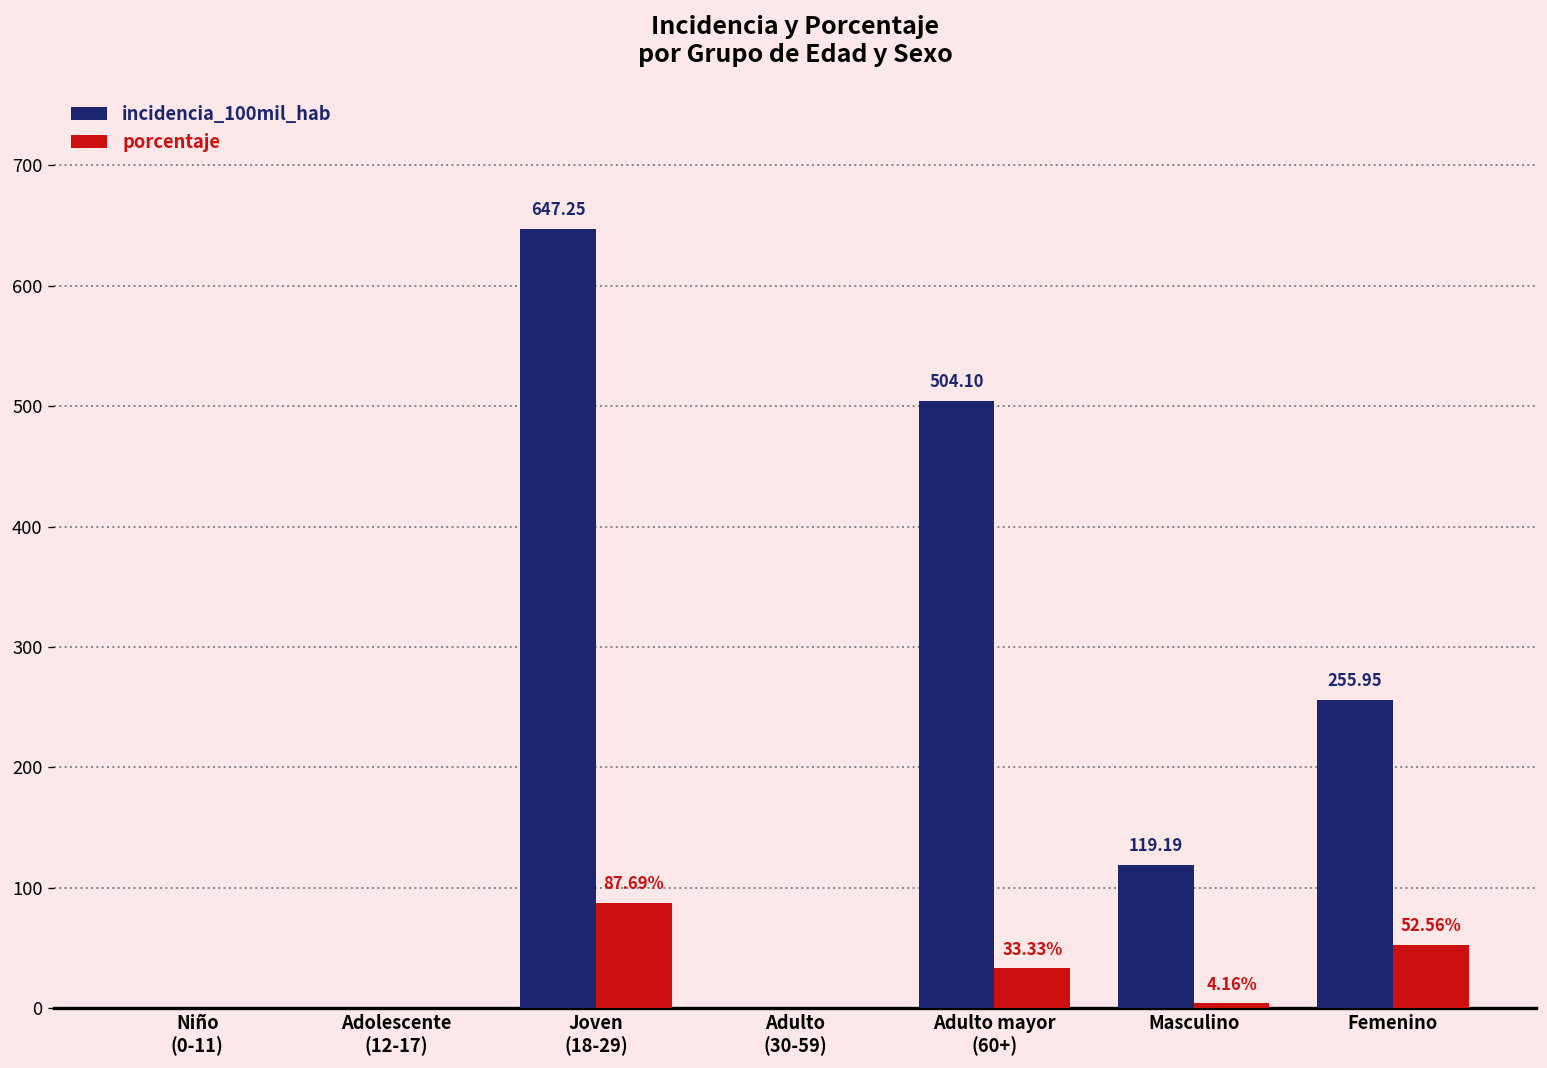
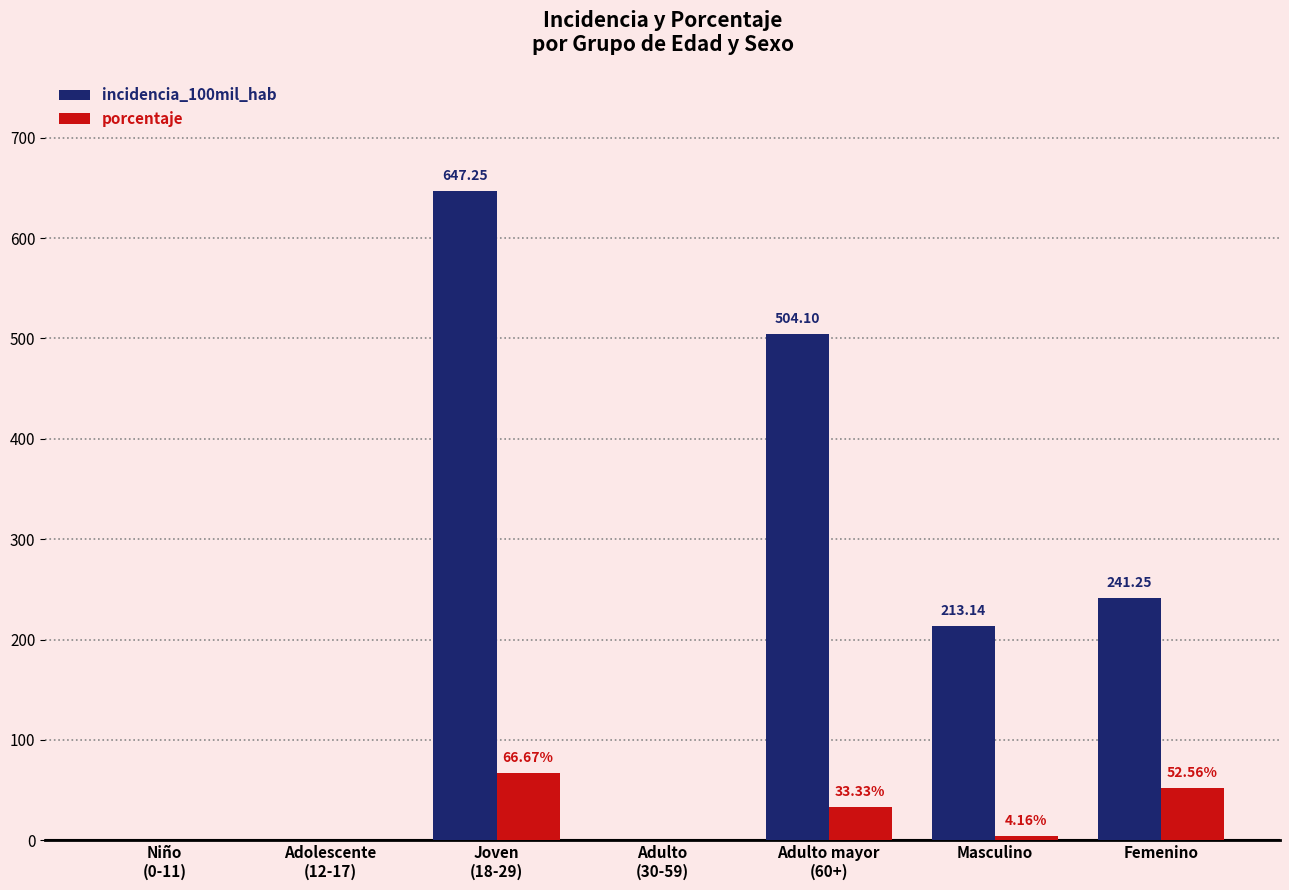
porcentaje, Joven (18-29): 87.69% -> 66.67%
incidencia_100mil_hab, Masculino: 119.19 -> 213.14
incidencia_100mil_hab, Femenino: 255.95 -> 241.25
